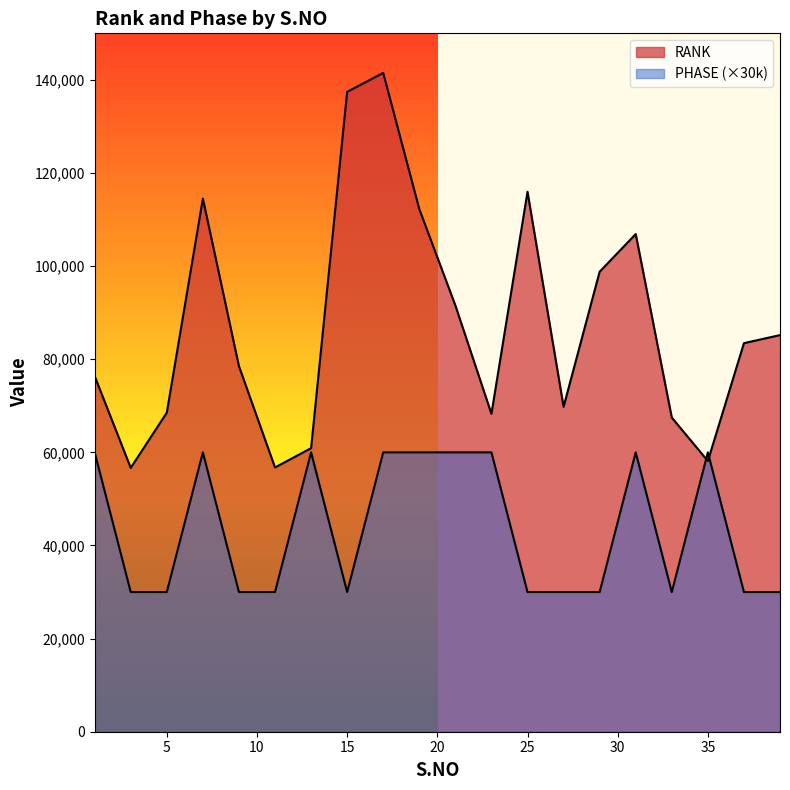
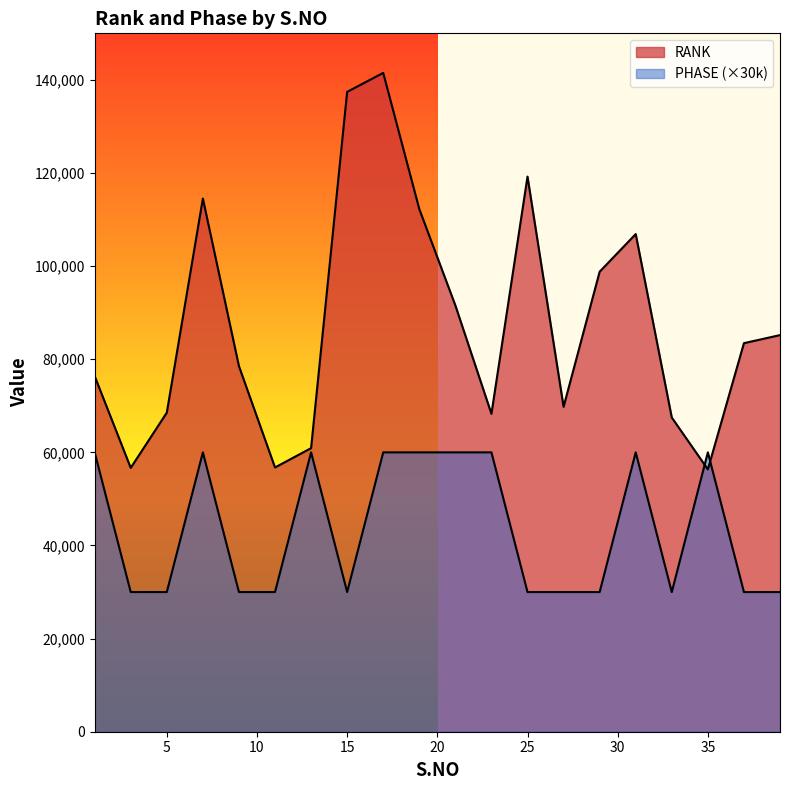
RANK, 25: 116,000 -> 119,000
RANK, 35: 58,000 -> 56,000
